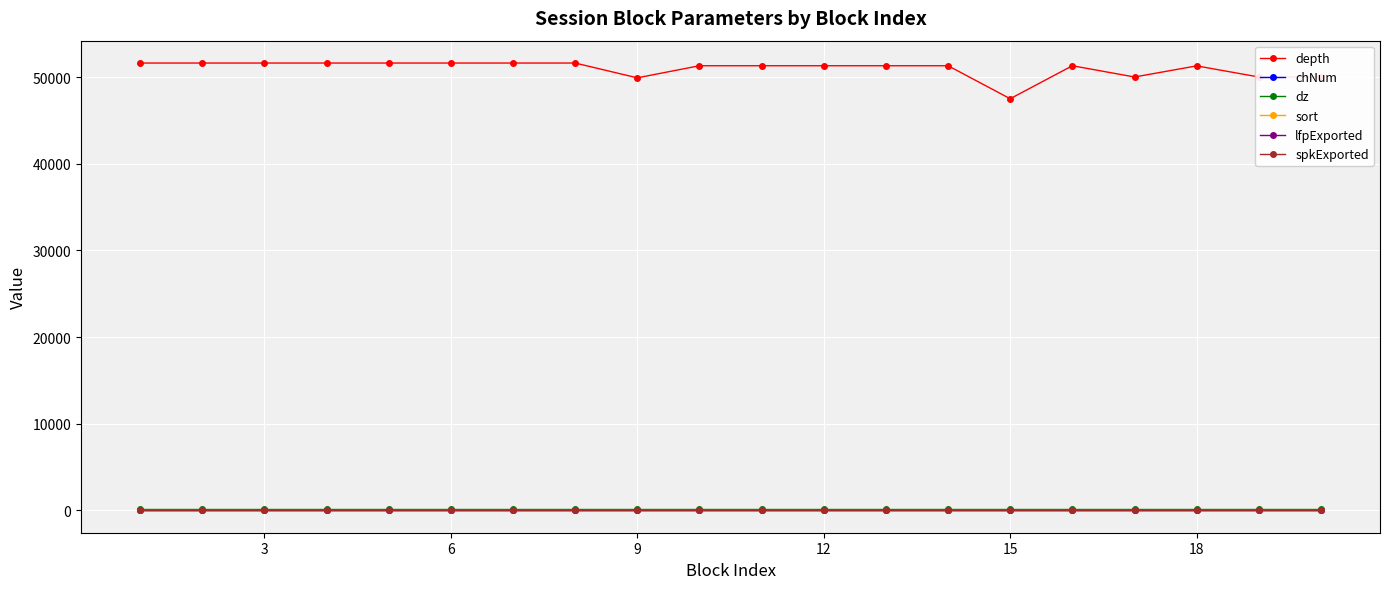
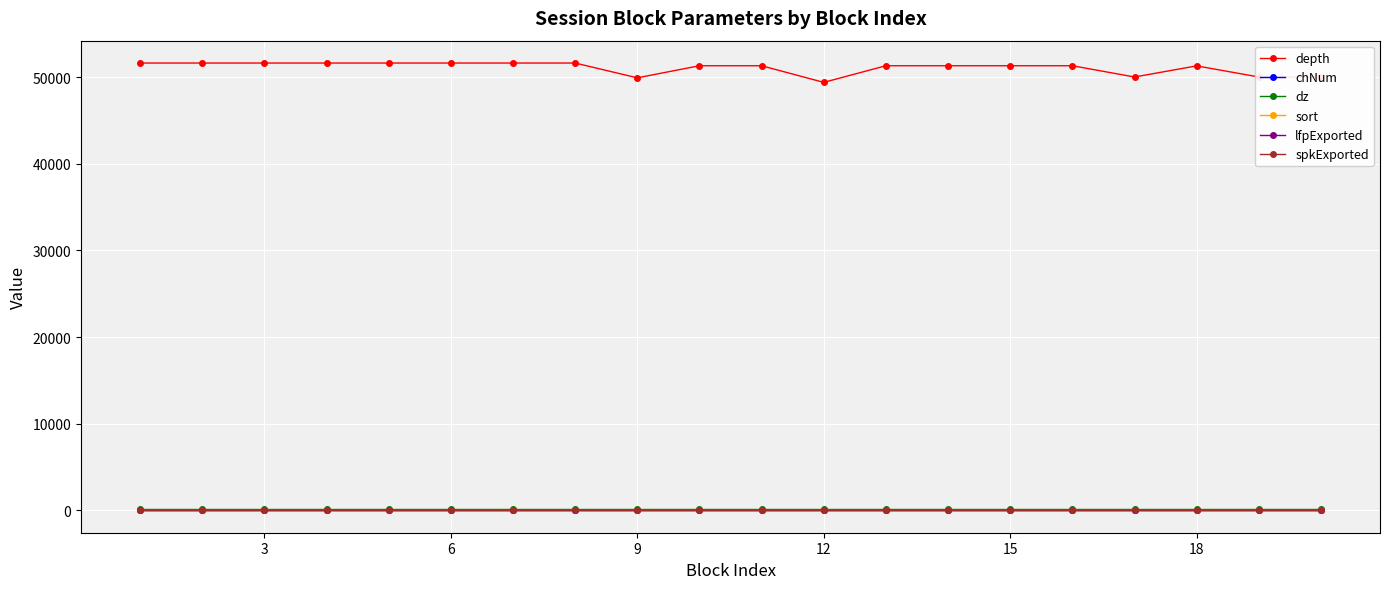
depth, 12: 51000 -> 49000
depth, 15: 47000 -> 51000
